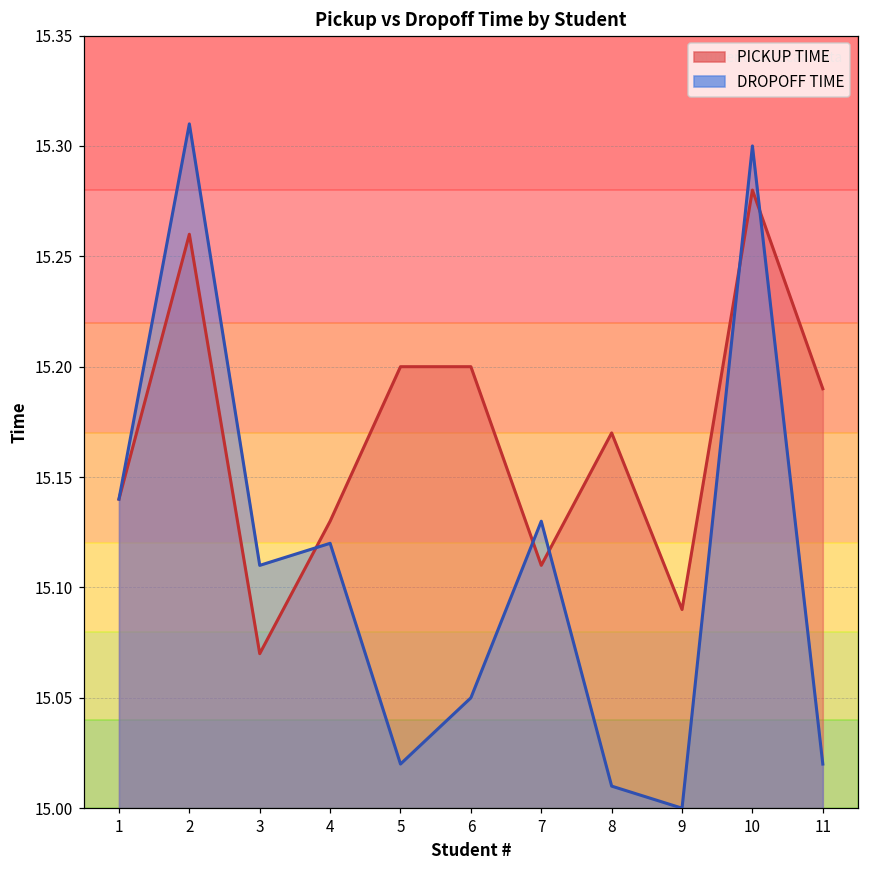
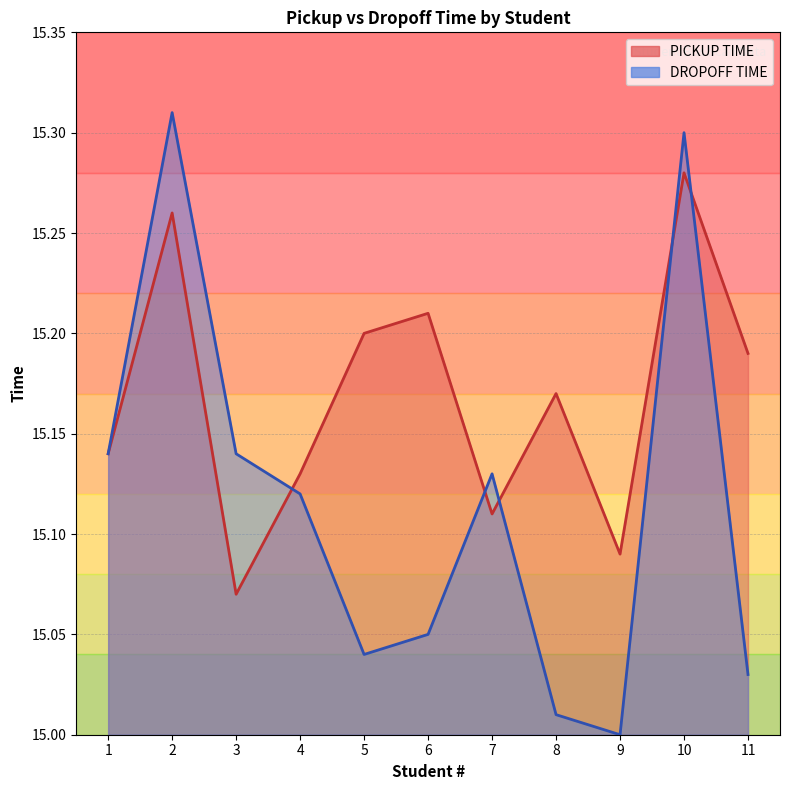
DROPOFF TIME, 3: 15.11 -> 15.14
DROPOFF TIME, 5: 15.02 -> 15.04
PICKUP TIME, 6: 15.20 -> 15.21
DROPOFF TIME, 11: 15.02 -> 15.03
